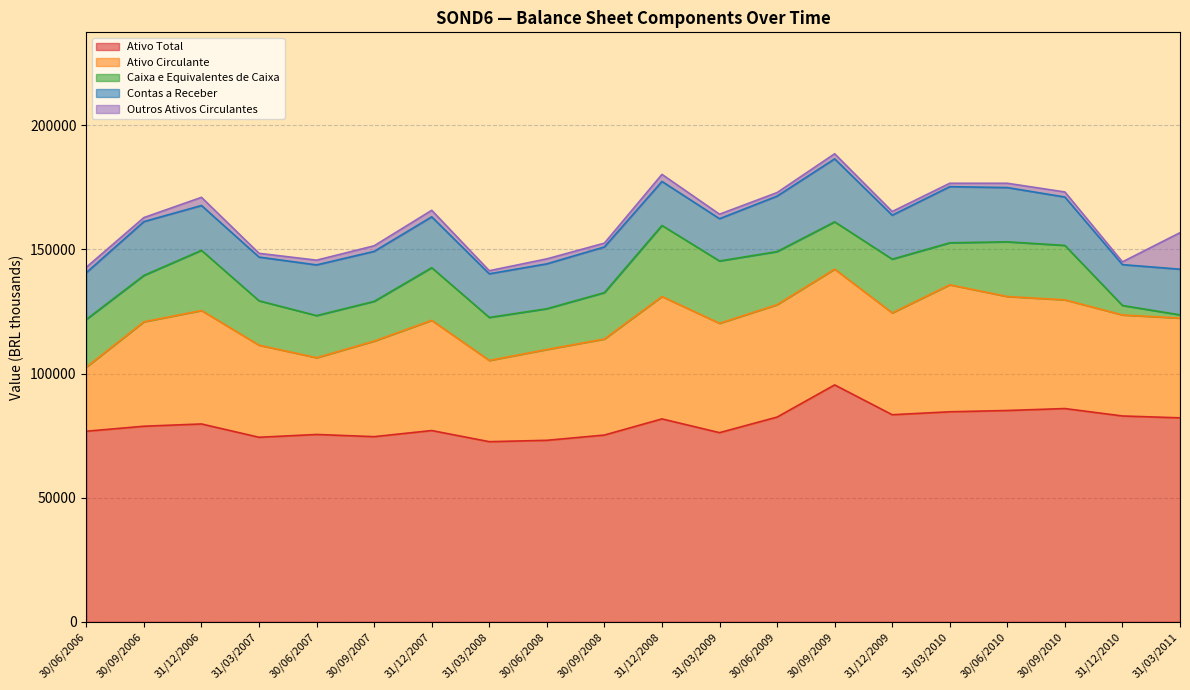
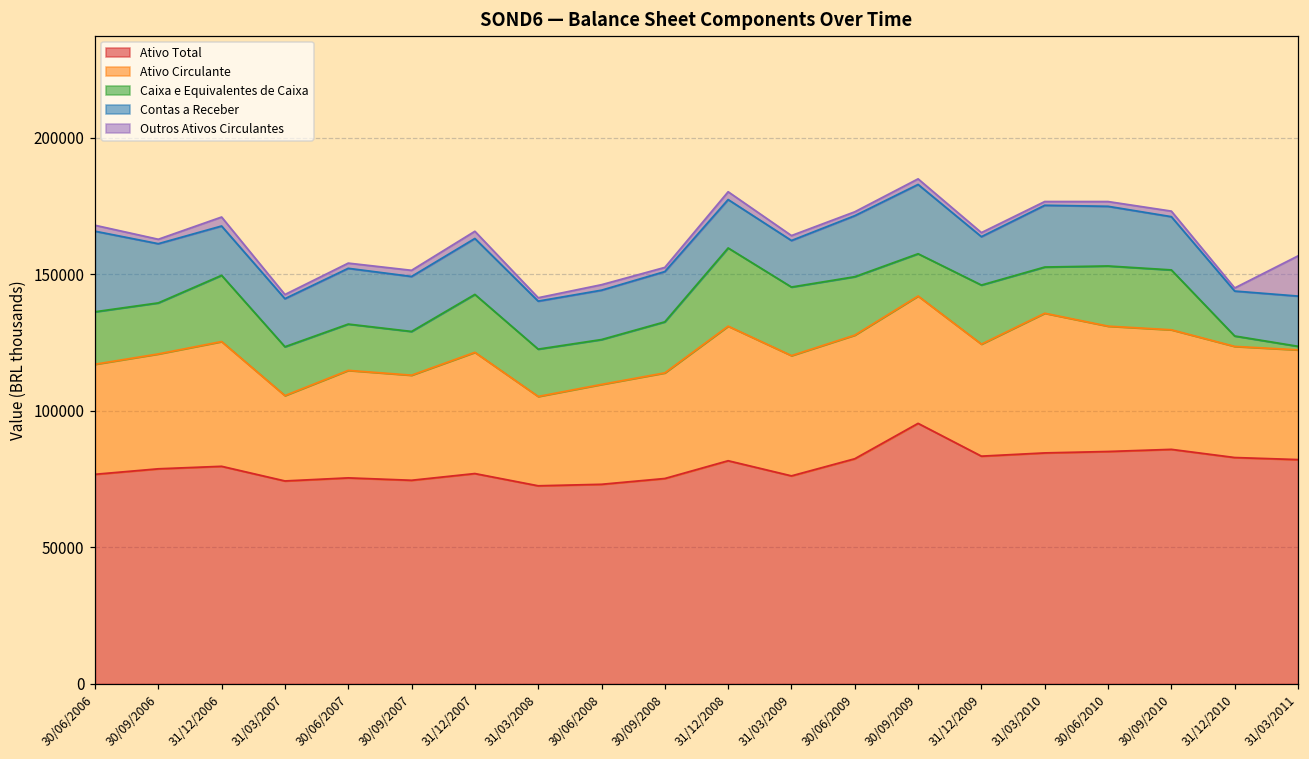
Ativo Circulante, 30/06/2006: 26000 -> 40000
Contas a Receber, 30/06/2006: 19000 -> 30000
Ativo Circulante, 31/03/2007: 37000 -> 31000
Ativo Circulante, 30/06/2007: 31000 -> 39000
Caixa e Equivalentes de Caixa, 30/09/2009: 19000 -> 15000
